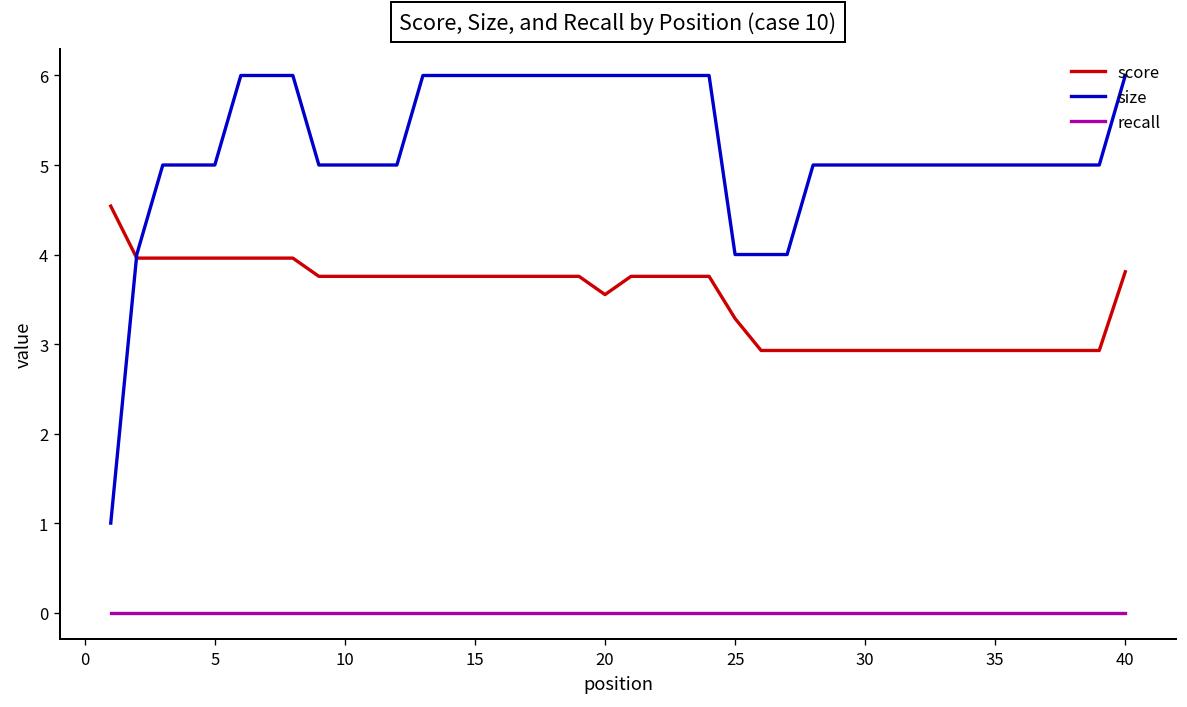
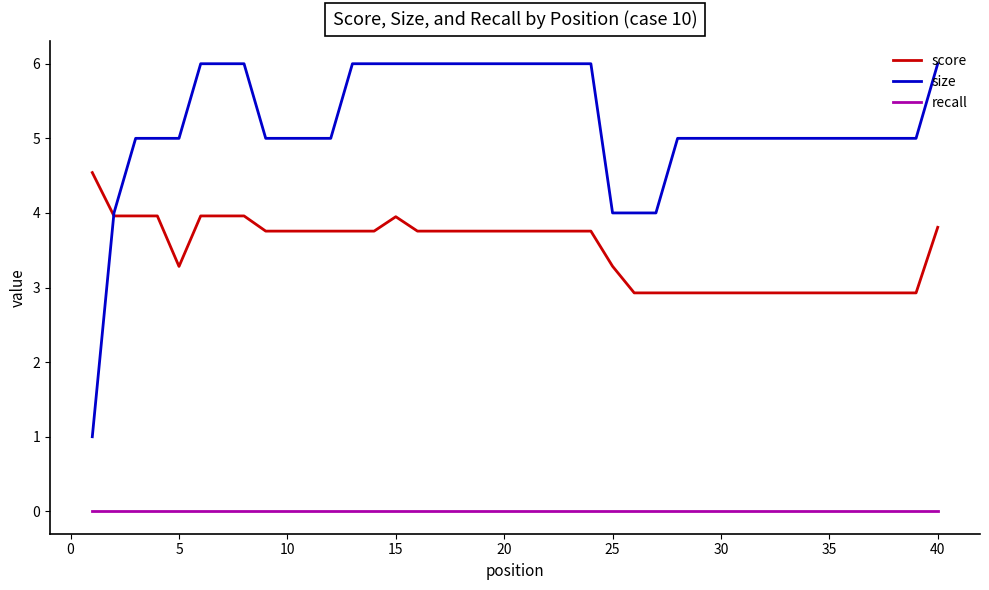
score, 5: 4.0 -> 3.3
score, 15: 3.8 -> 3.9
score, 20: 3.6 -> 3.8
